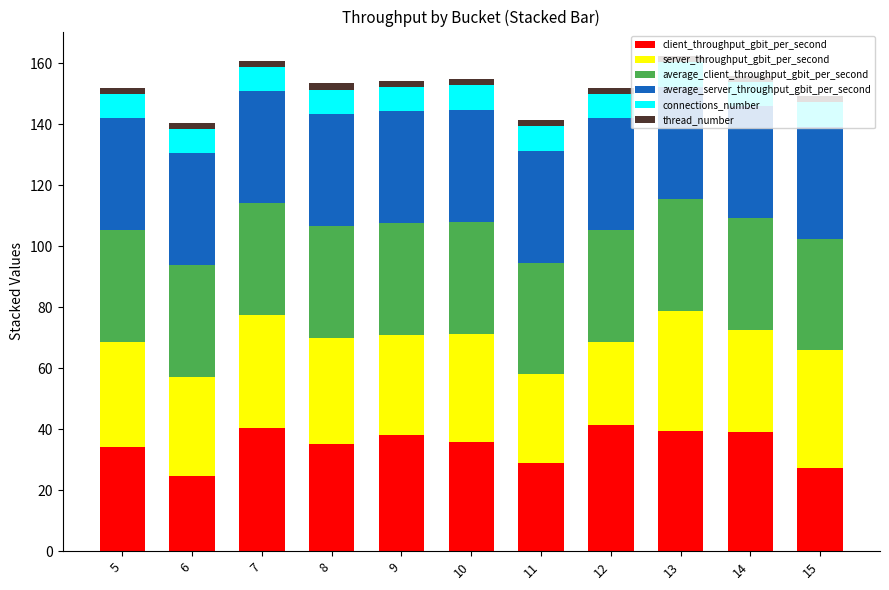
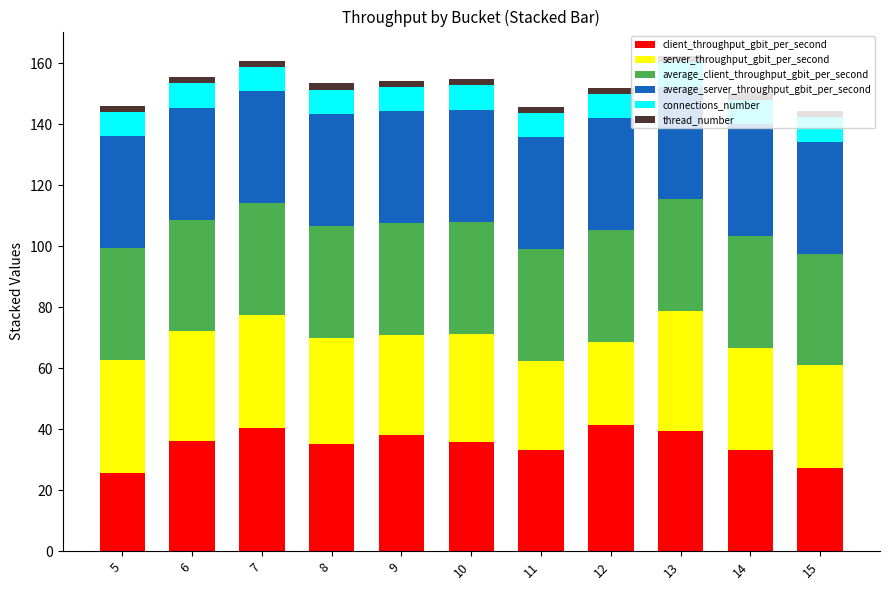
client_throughput_gbit_per_second, 5: 34 -> 26
server_throughput_gbit_per_second, 5: 34 -> 37
client_throughput_gbit_per_second, 6: 25 -> 36
server_throughput_gbit_per_second, 6: 32 -> 36
client_throughput_gbit_per_second, 11: 29 -> 33
client_throughput_gbit_per_second, 14: 39 -> 33
server_throughput_gbit_per_second, 15: 39 -> 34
